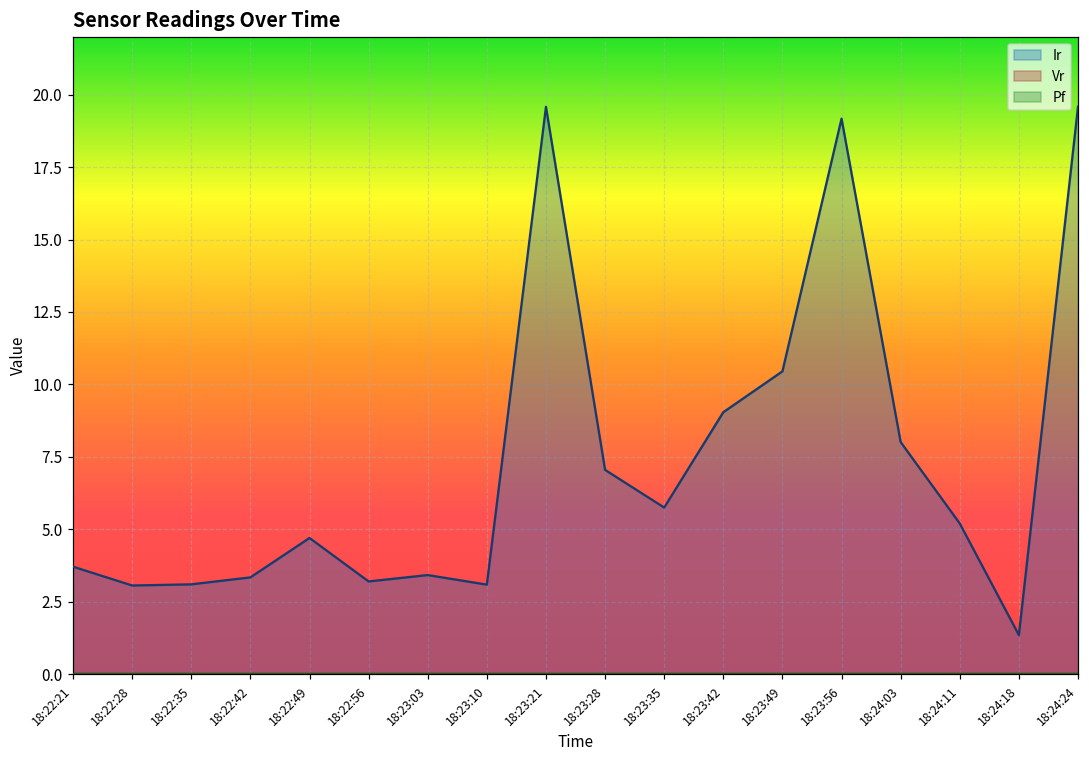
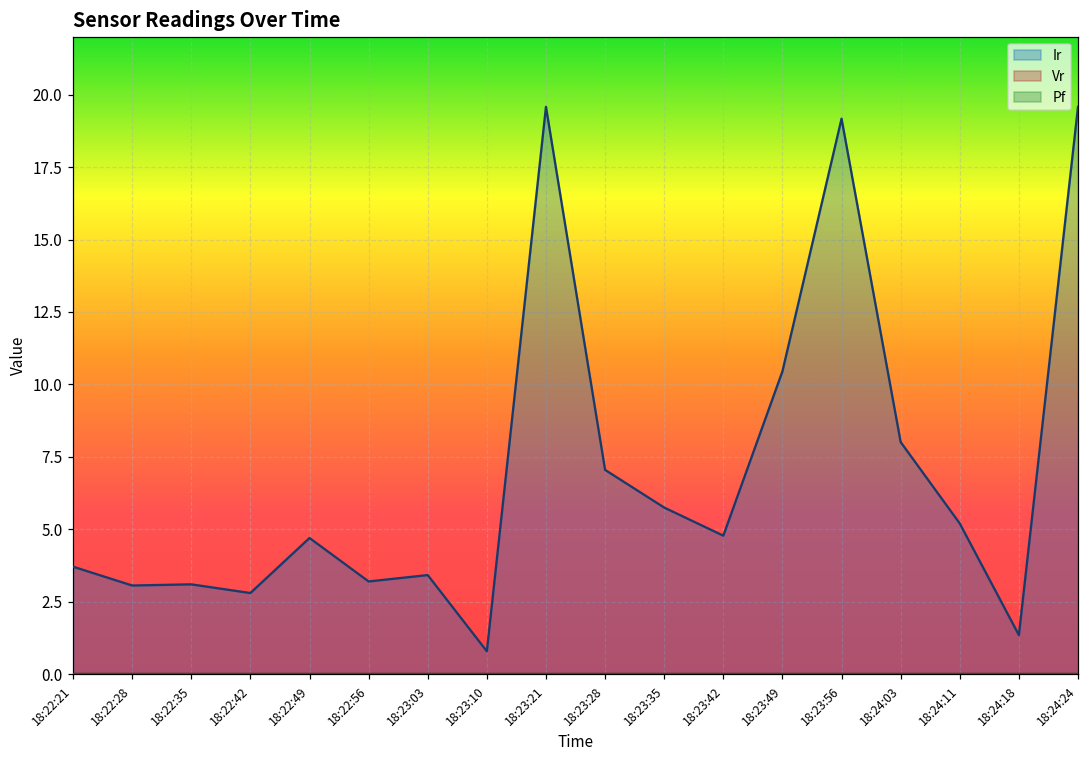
Ir, 18:22:42: 3.3 -> 2.8
Ir, 18:23:10: 3.1 -> 0.8
Ir, 18:23:42: 9.0 -> 4.8
